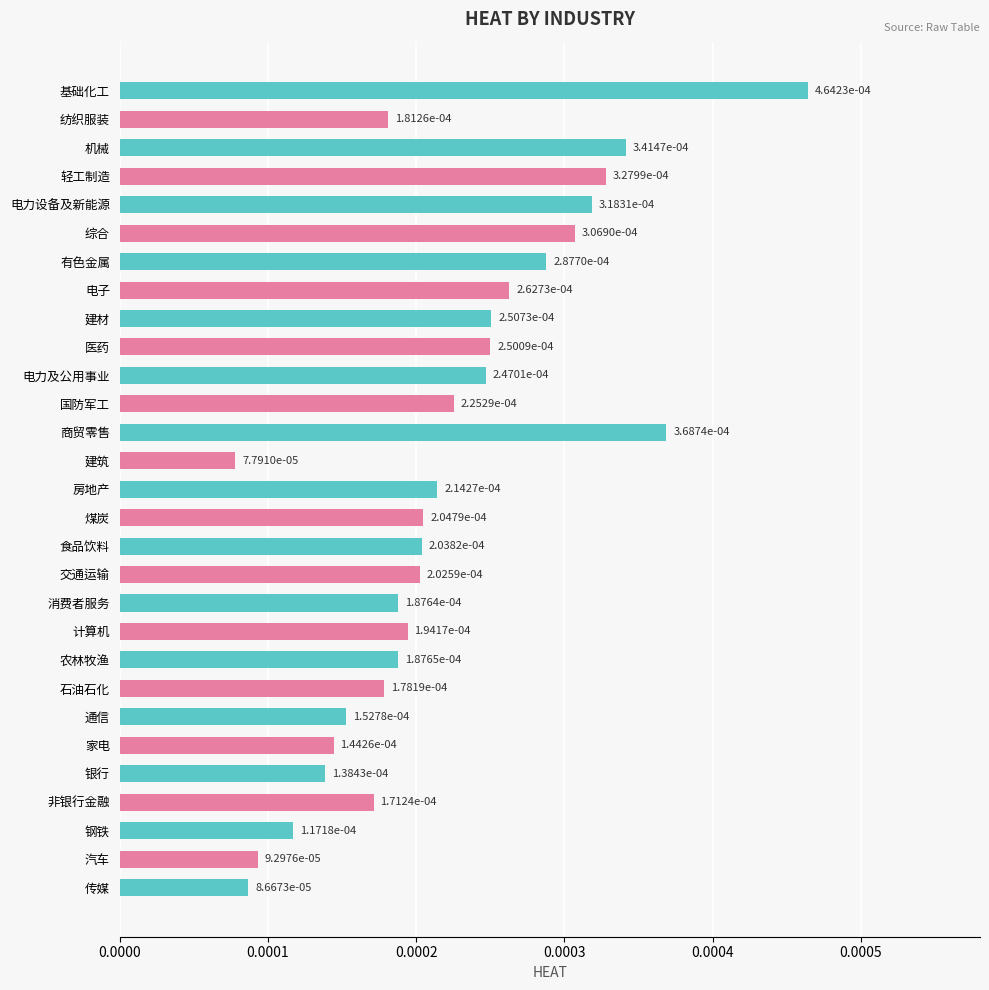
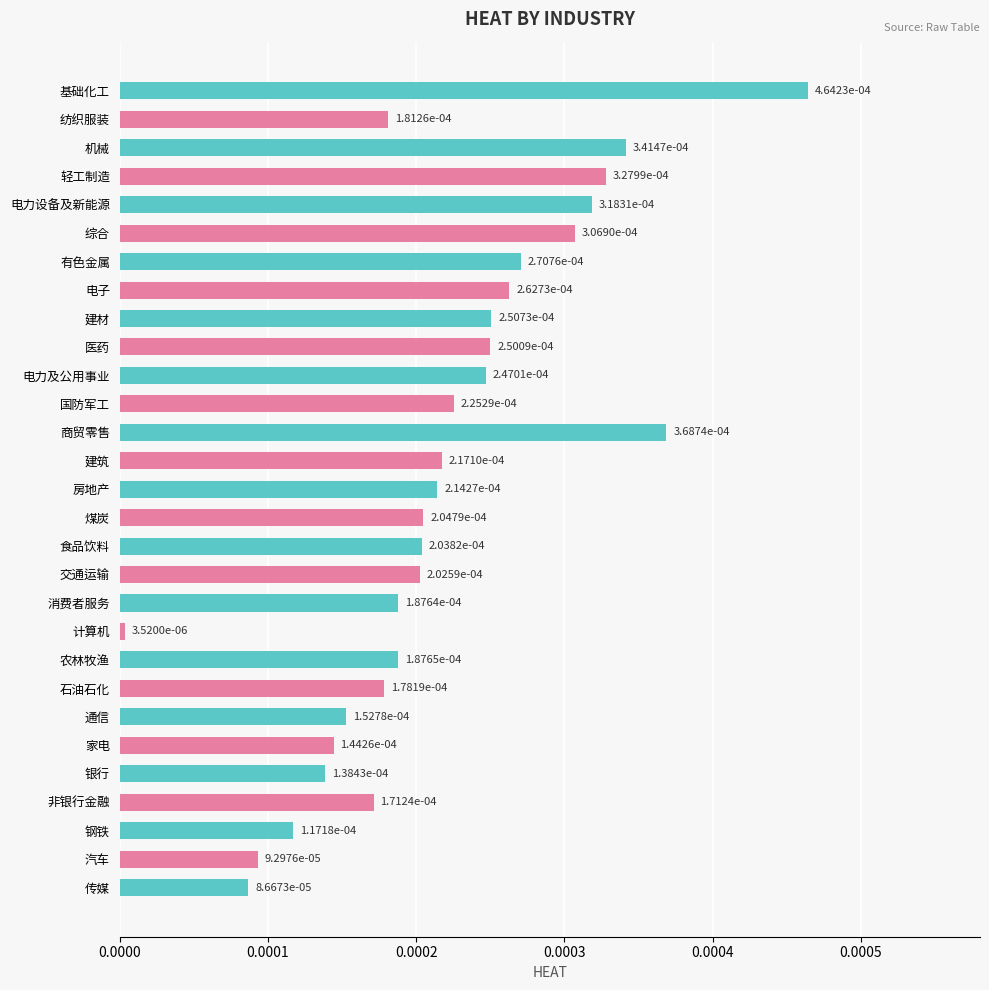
有色金属: 2.8770e-04 -> 2.7076e-04
建筑: 7.7910e-05 -> 2.1710e-04
计算机: 1.9417e-04 -> 3.5200e-06
